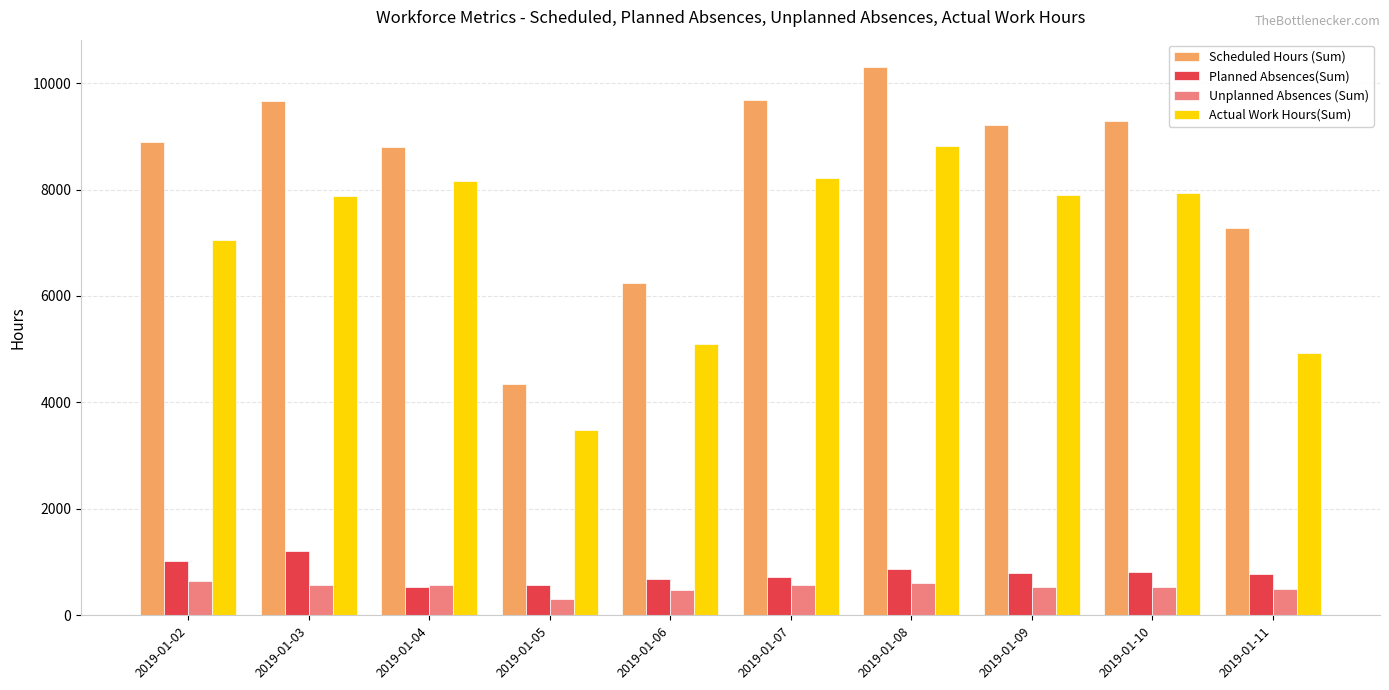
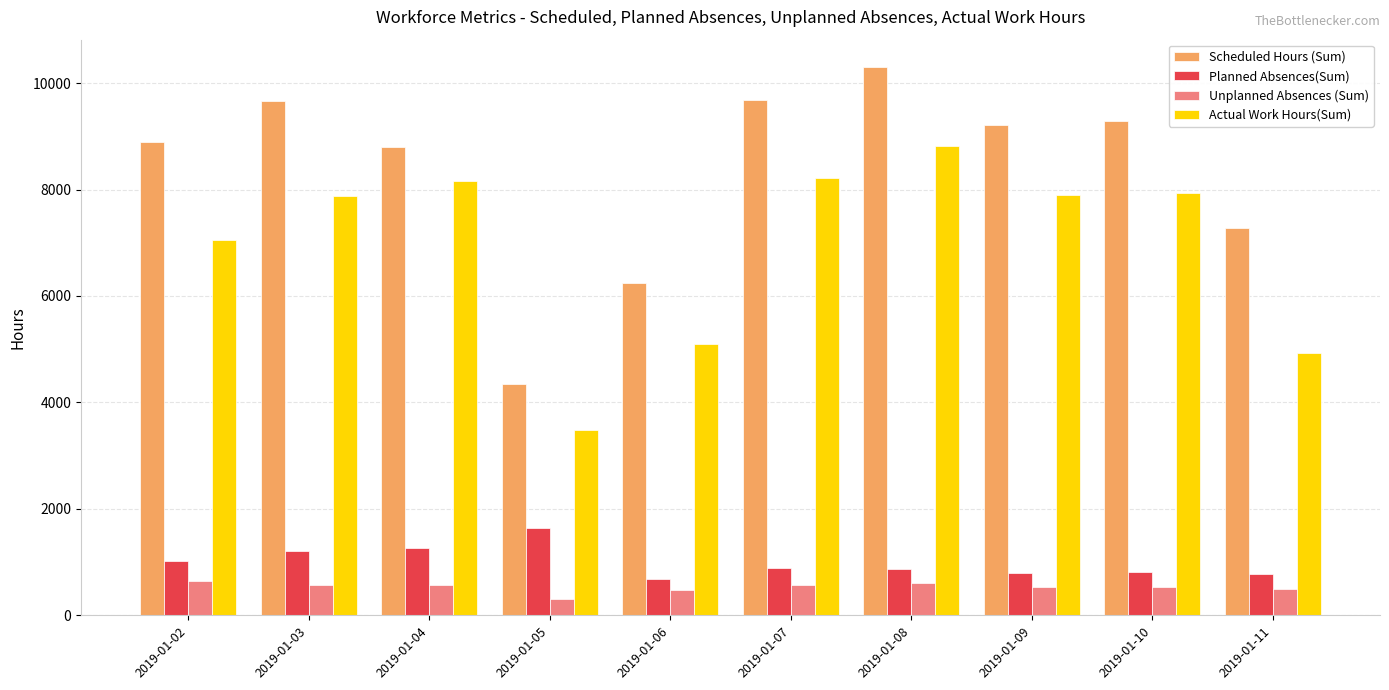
Planned Absences(Sum), 2019-01-04: 500 -> 1300
Planned Absences(Sum), 2019-01-05: 600 -> 1600
Planned Absences(Sum), 2019-01-07: 700 -> 900
